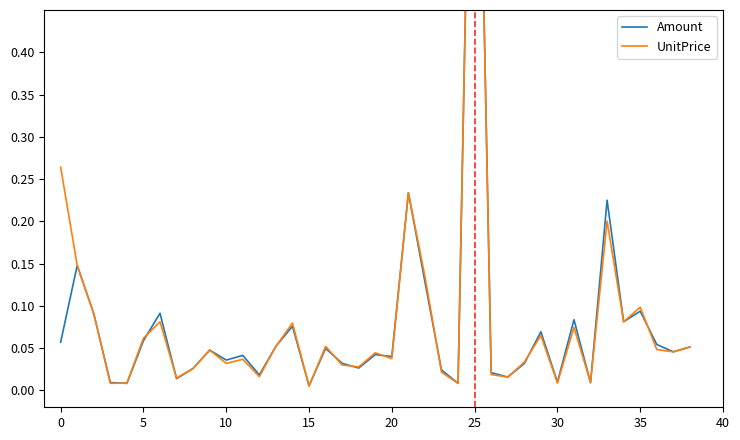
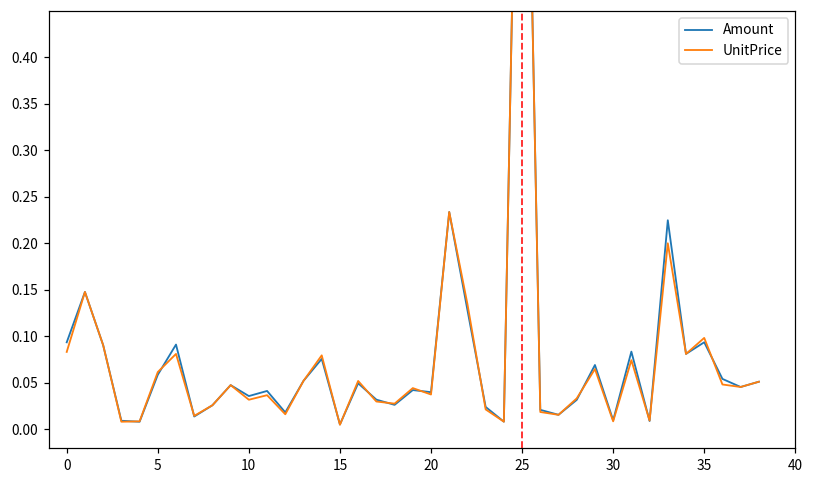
Amount, 0: 0.06 -> 0.09
UnitPrice, 0: 0.26 -> 0.08
